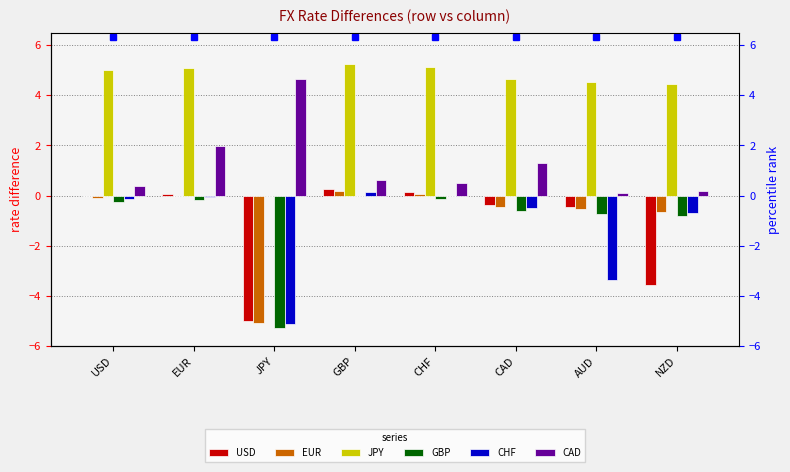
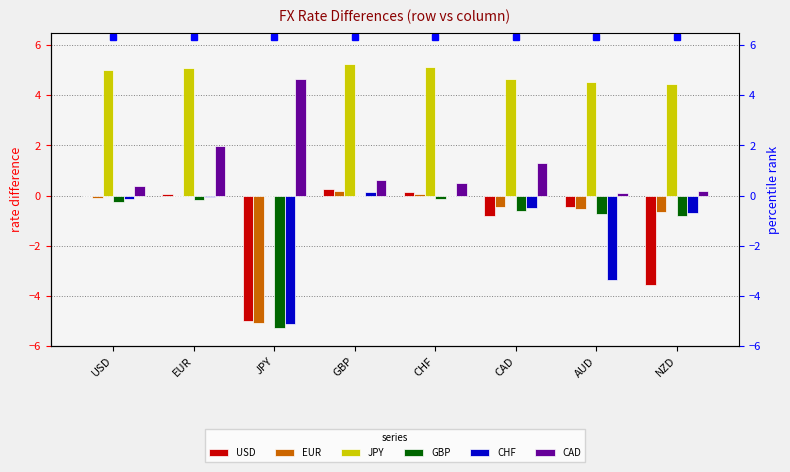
USD, CAD: -0.4 -> -0.8
